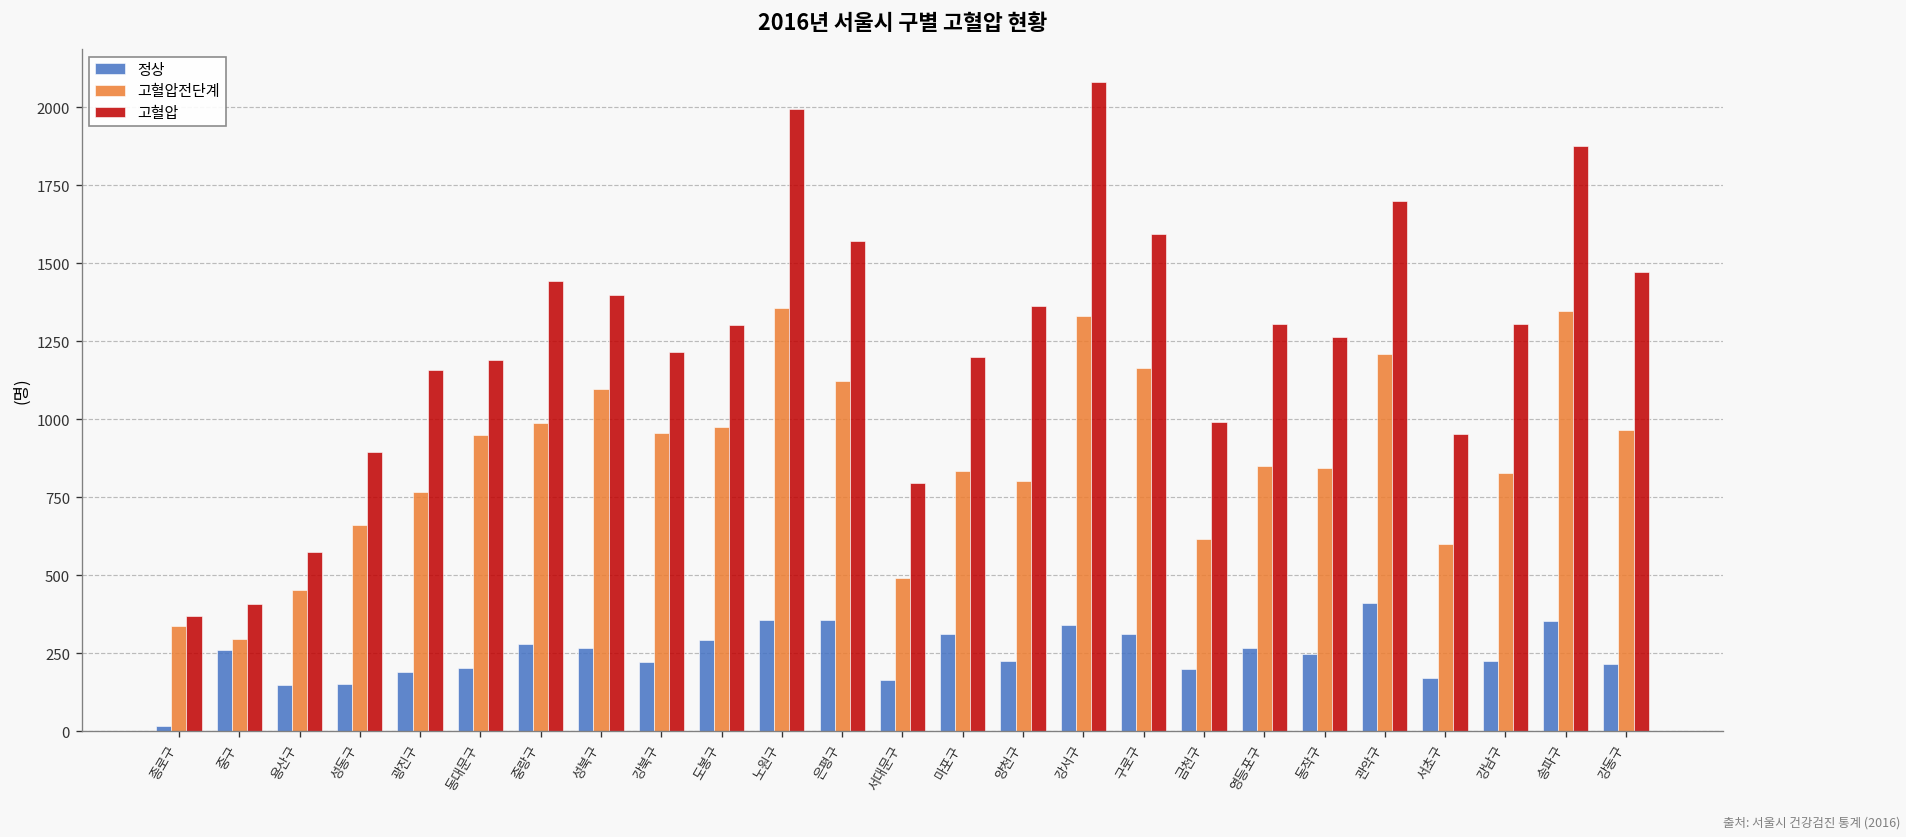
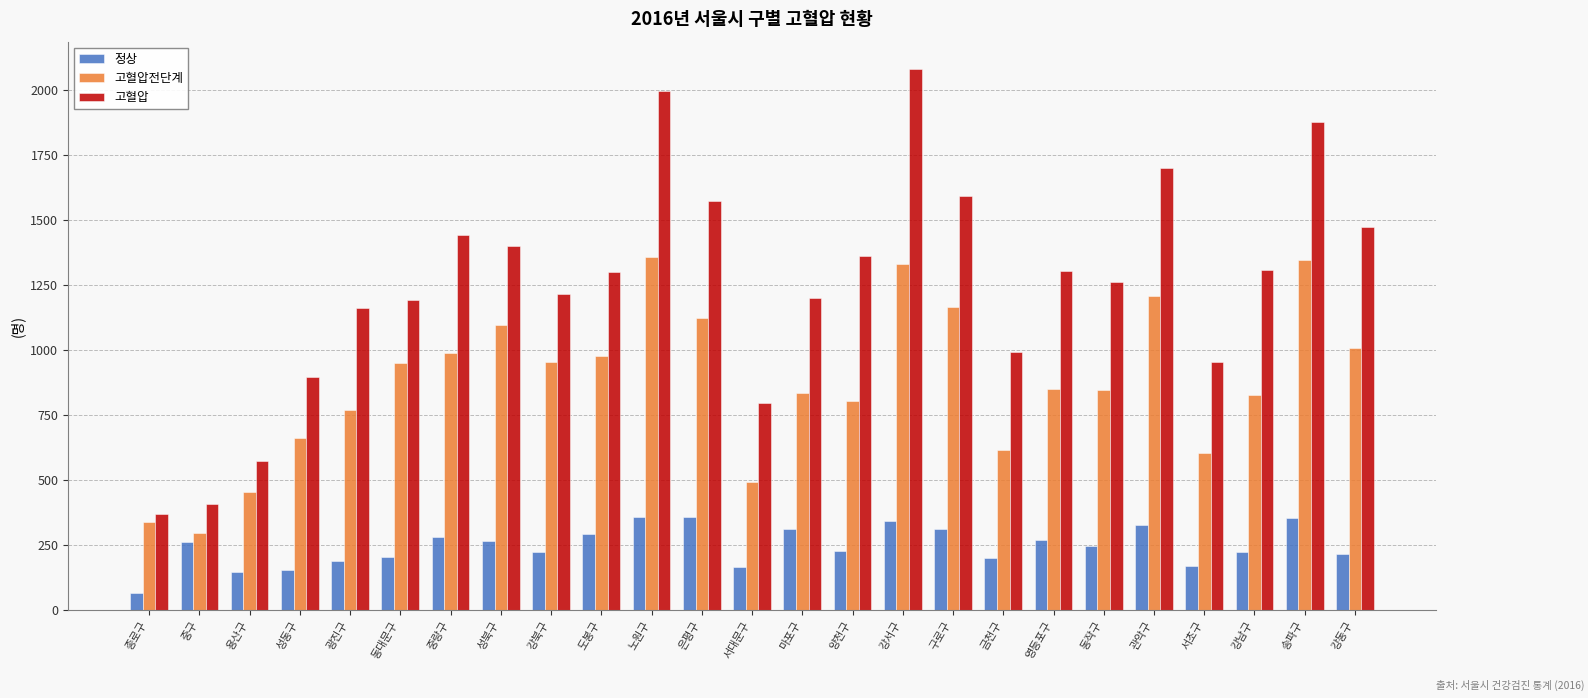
정상, 종로구: 20 -> 70
정상, 관악구: 410 -> 330
고혈압전단계, 강동구: 970 -> 1010
